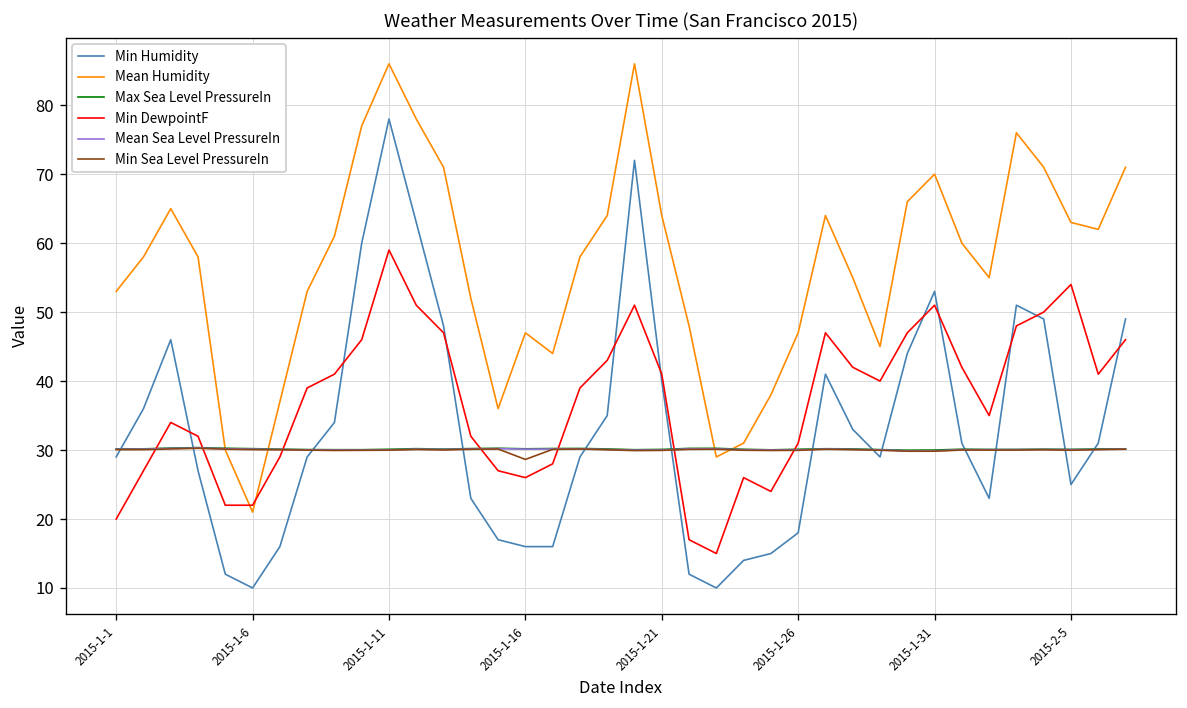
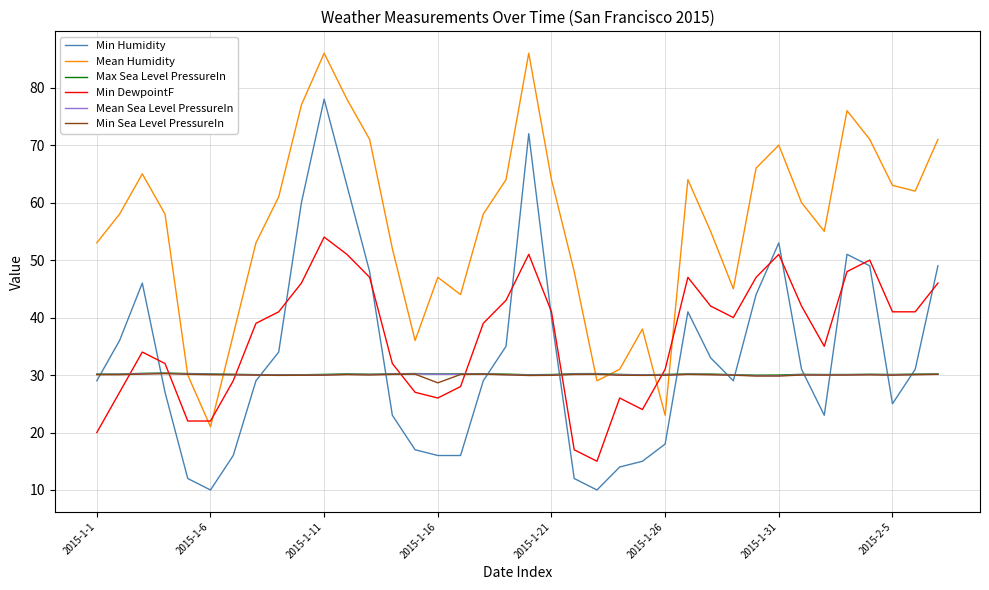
Min DewpointF, 2015-1-11: 59 -> 54
Mean Humidity, 2015-1-26: 47 -> 23
Min DewpointF, 2015-2-5: 54 -> 41
